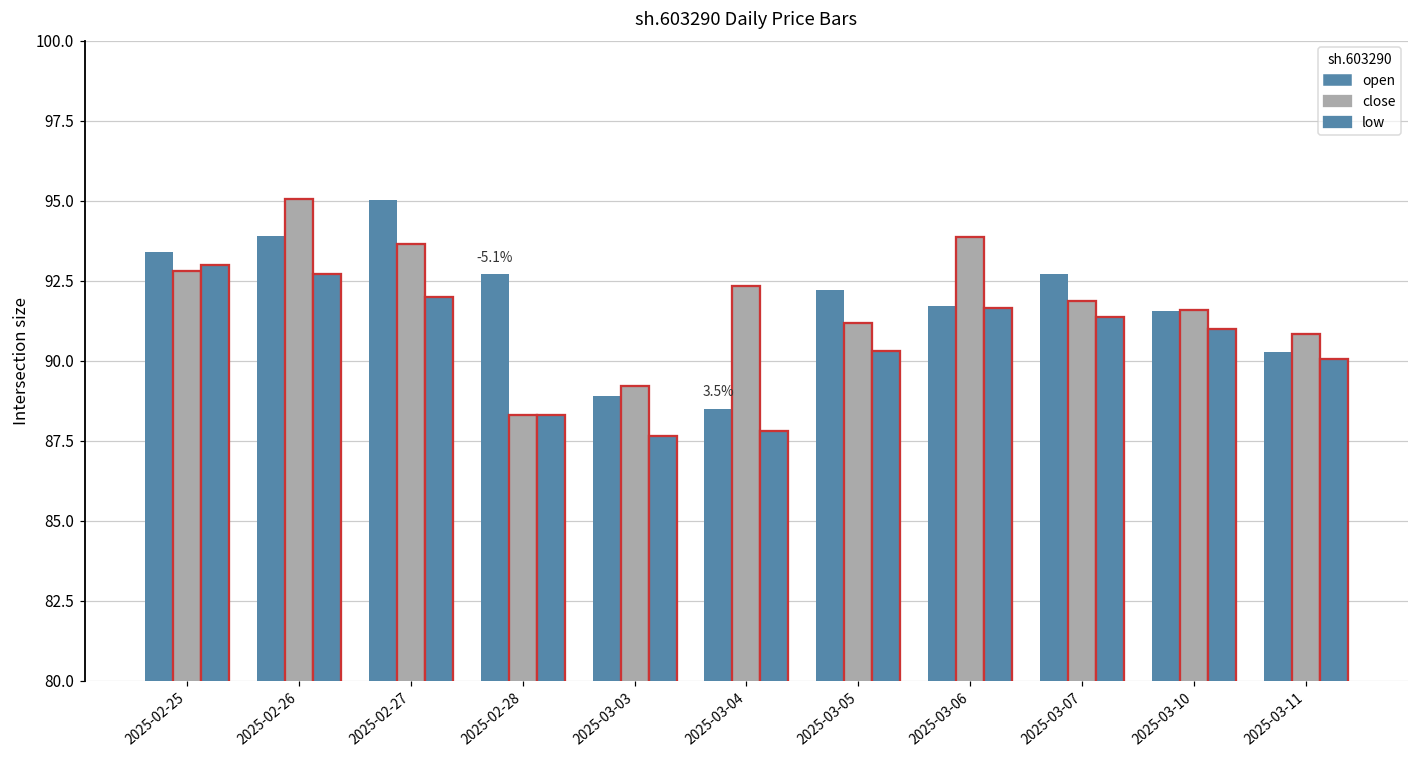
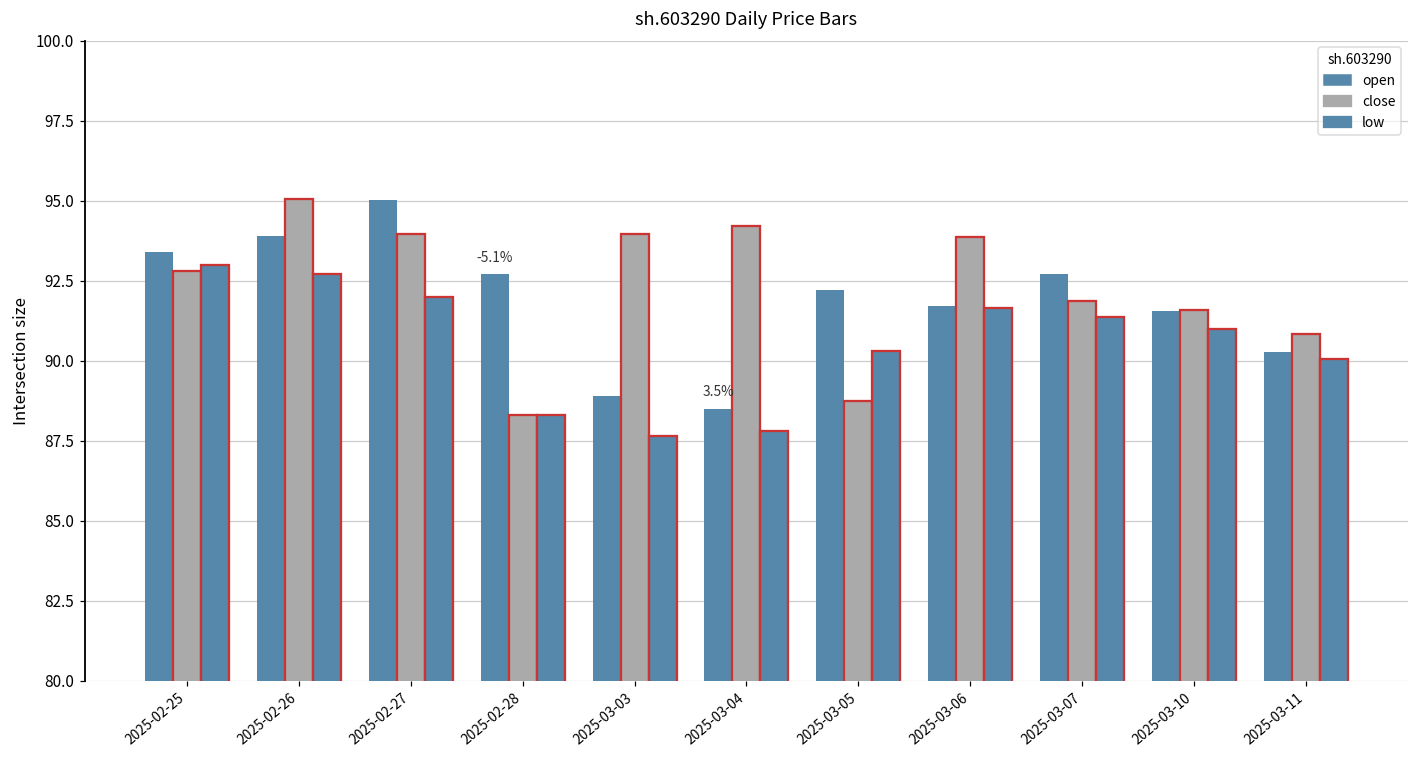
close, 2025-02-27: 93.6 -> 94.0
close, 2025-03-03: 89.2 -> 94.0
close, 2025-03-04: 92.3 -> 94.2
close, 2025-03-05: 91.2 -> 88.8
